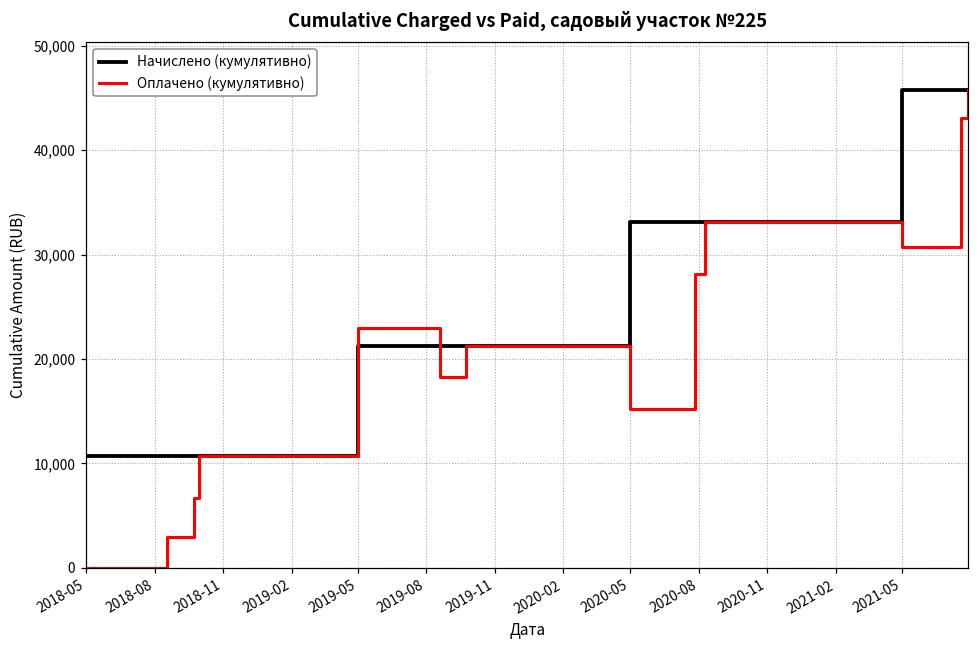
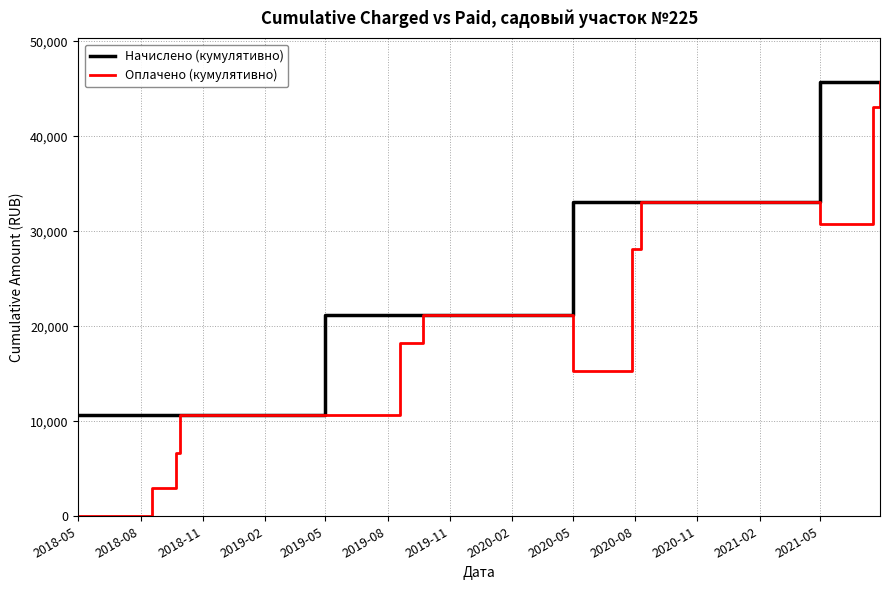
Оплачено (кумулятивно), 2019-05: 23,000 -> 11,000
